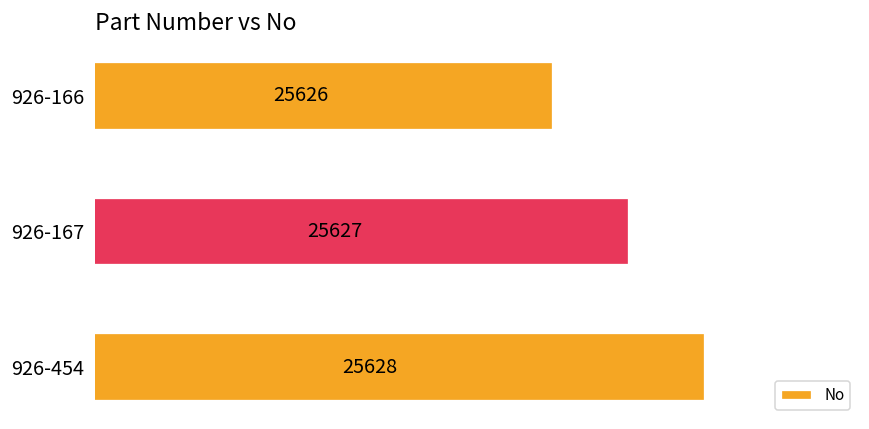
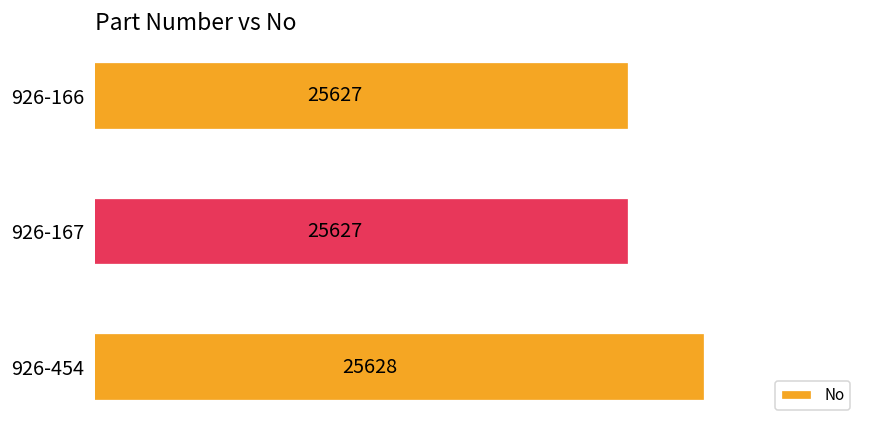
926-166: 25626 -> 25627
